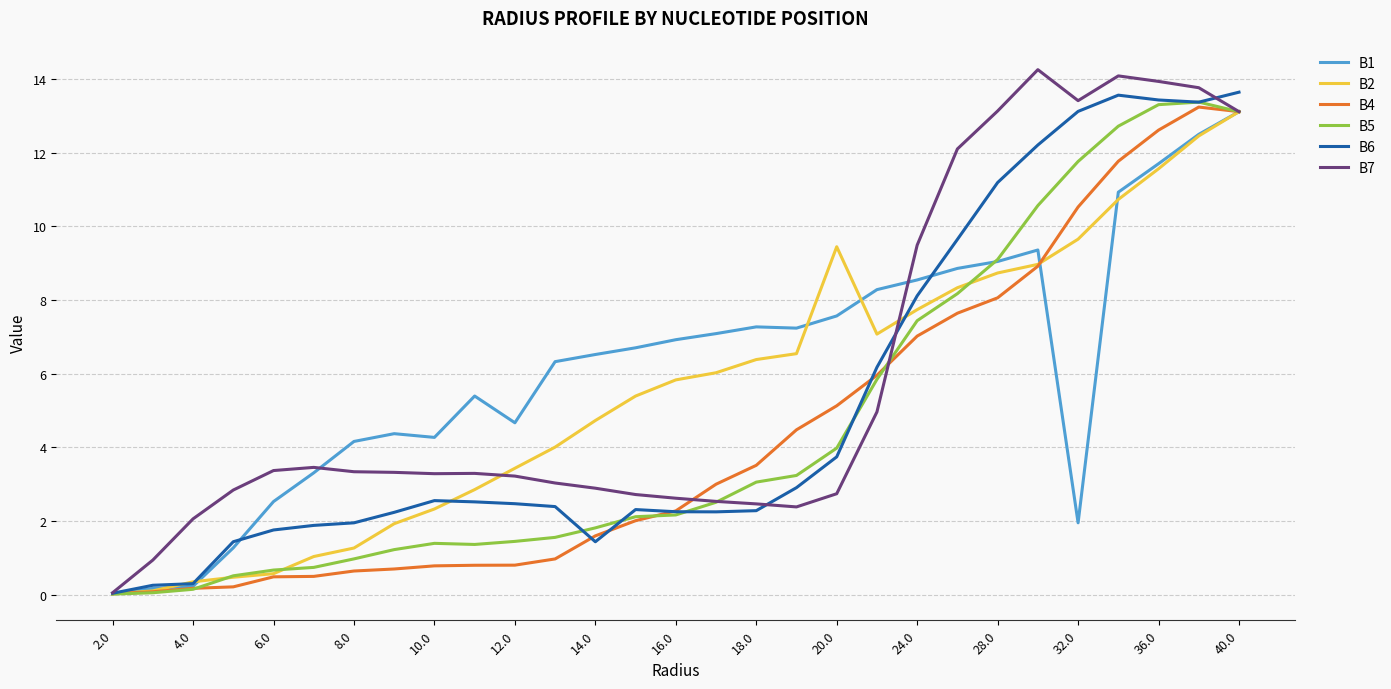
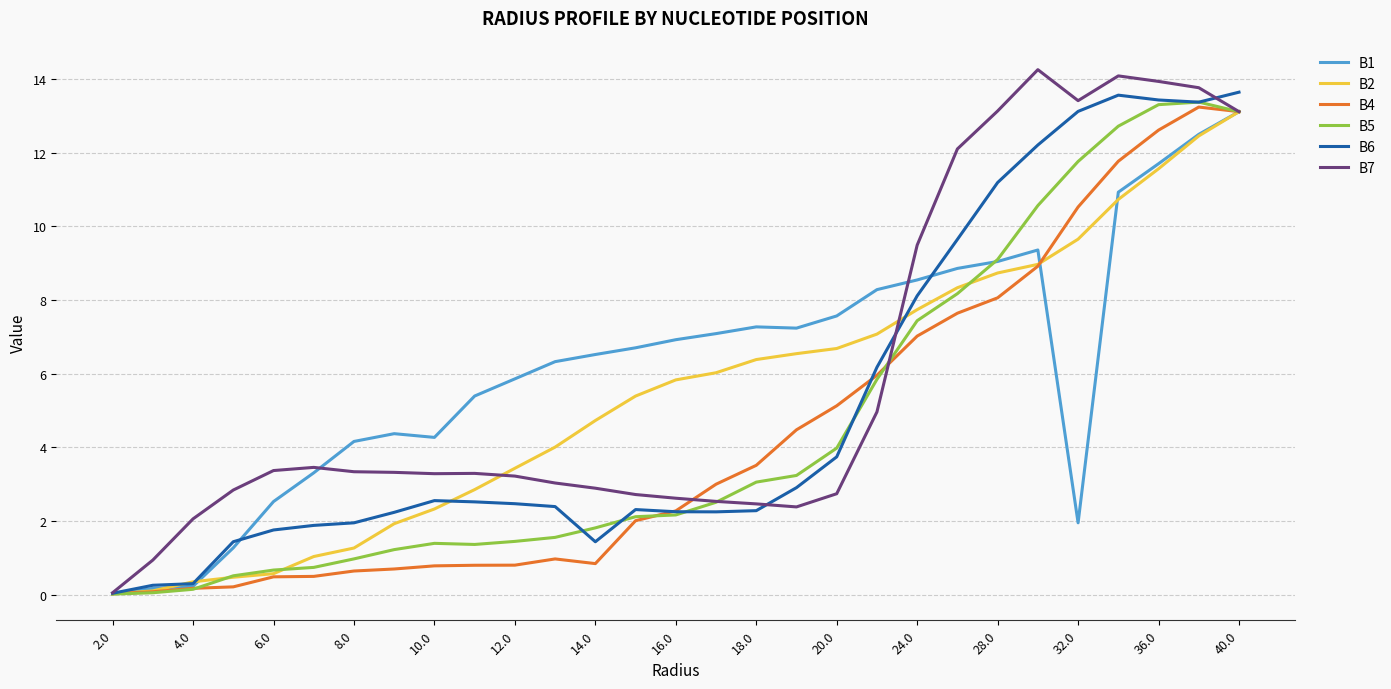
B1, 12.0: 4.7 -> 5.9
B4, 14.0: 1.6 -> 0.8
B2, 20.0: 9.4 -> 6.7
